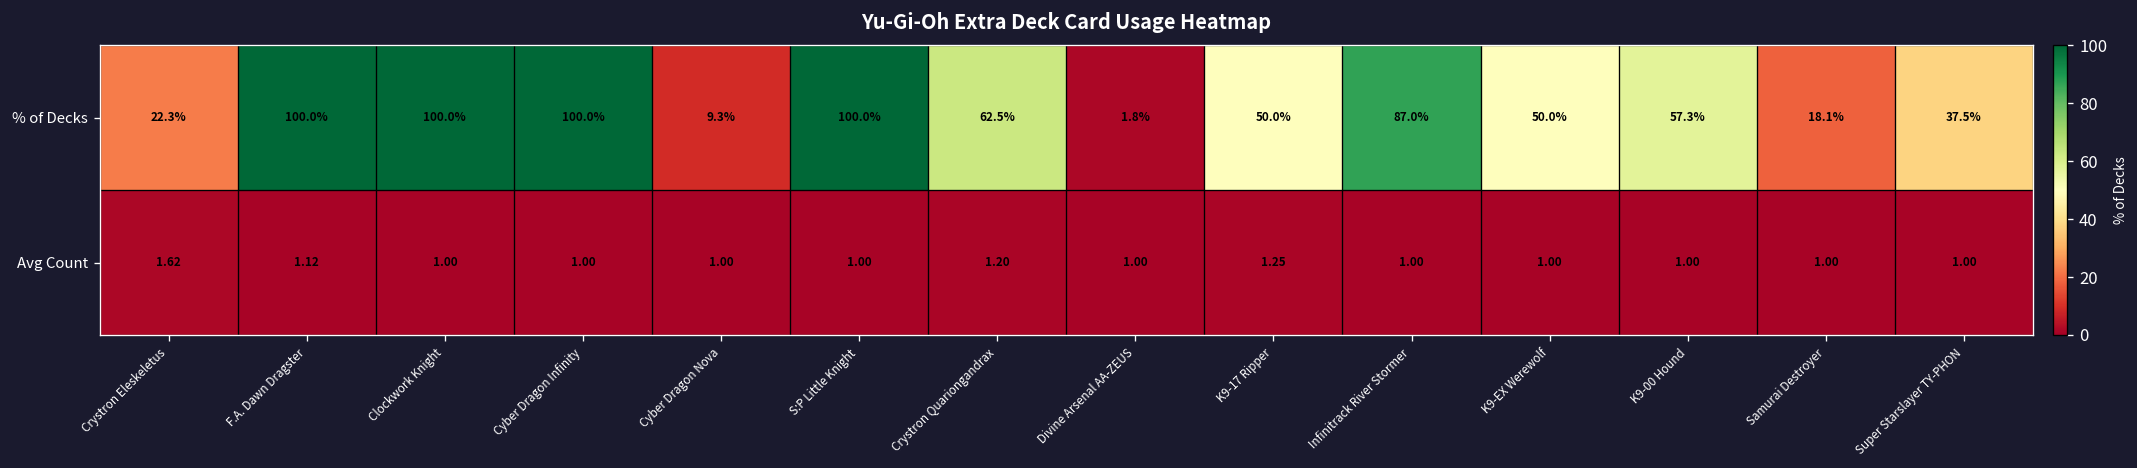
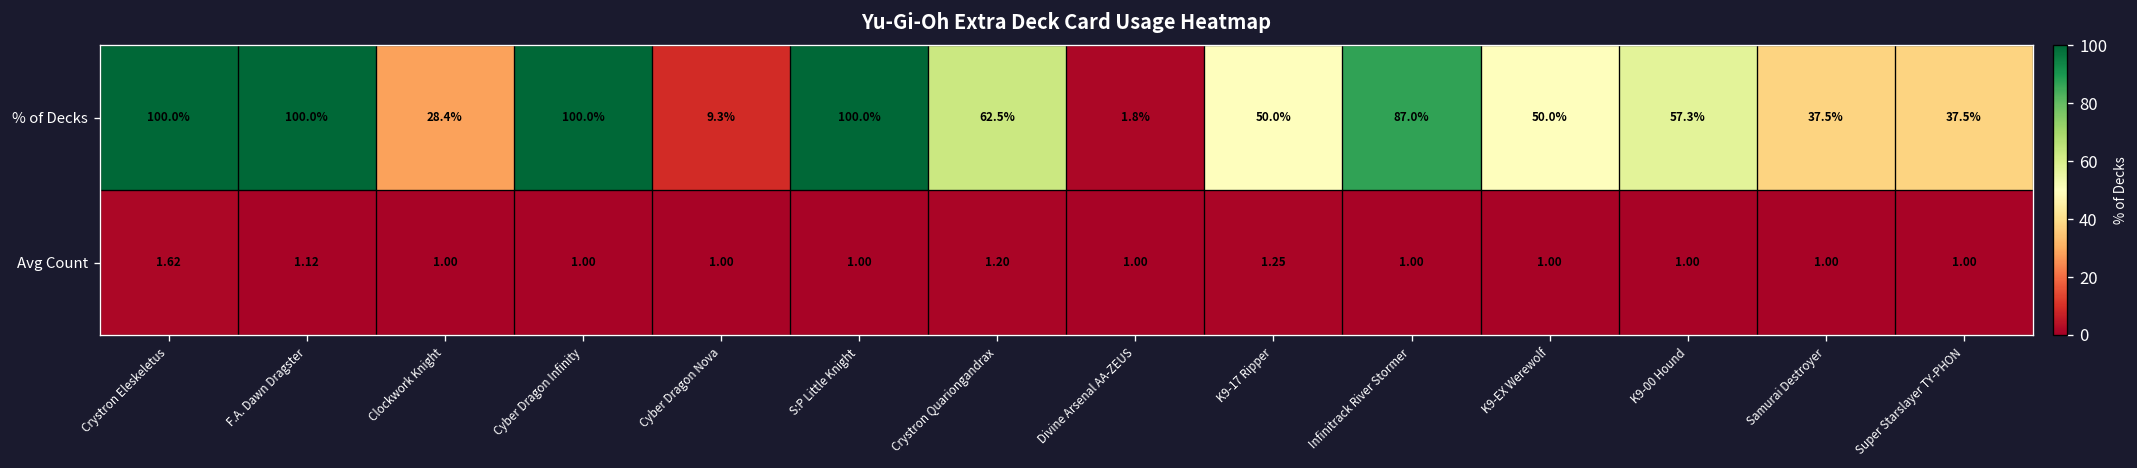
% of Decks, Crystron Eleskeletus: 22.3% -> 100.0%
% of Decks, Clockwork Knight: 100.0% -> 28.4%
% of Decks, Samurai Destroyer: 18.1% -> 37.5%
